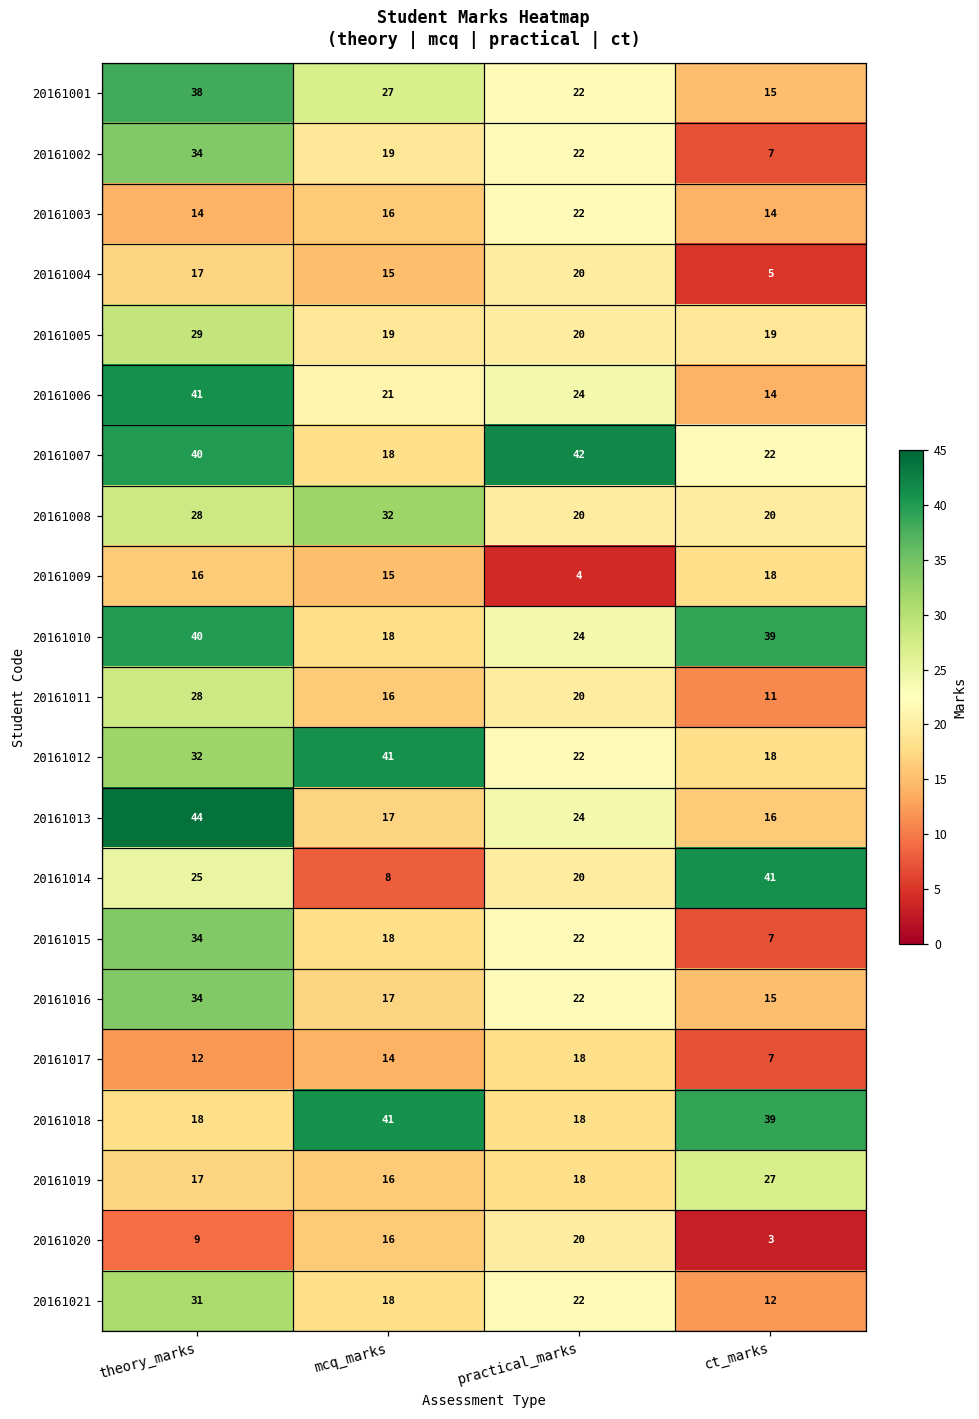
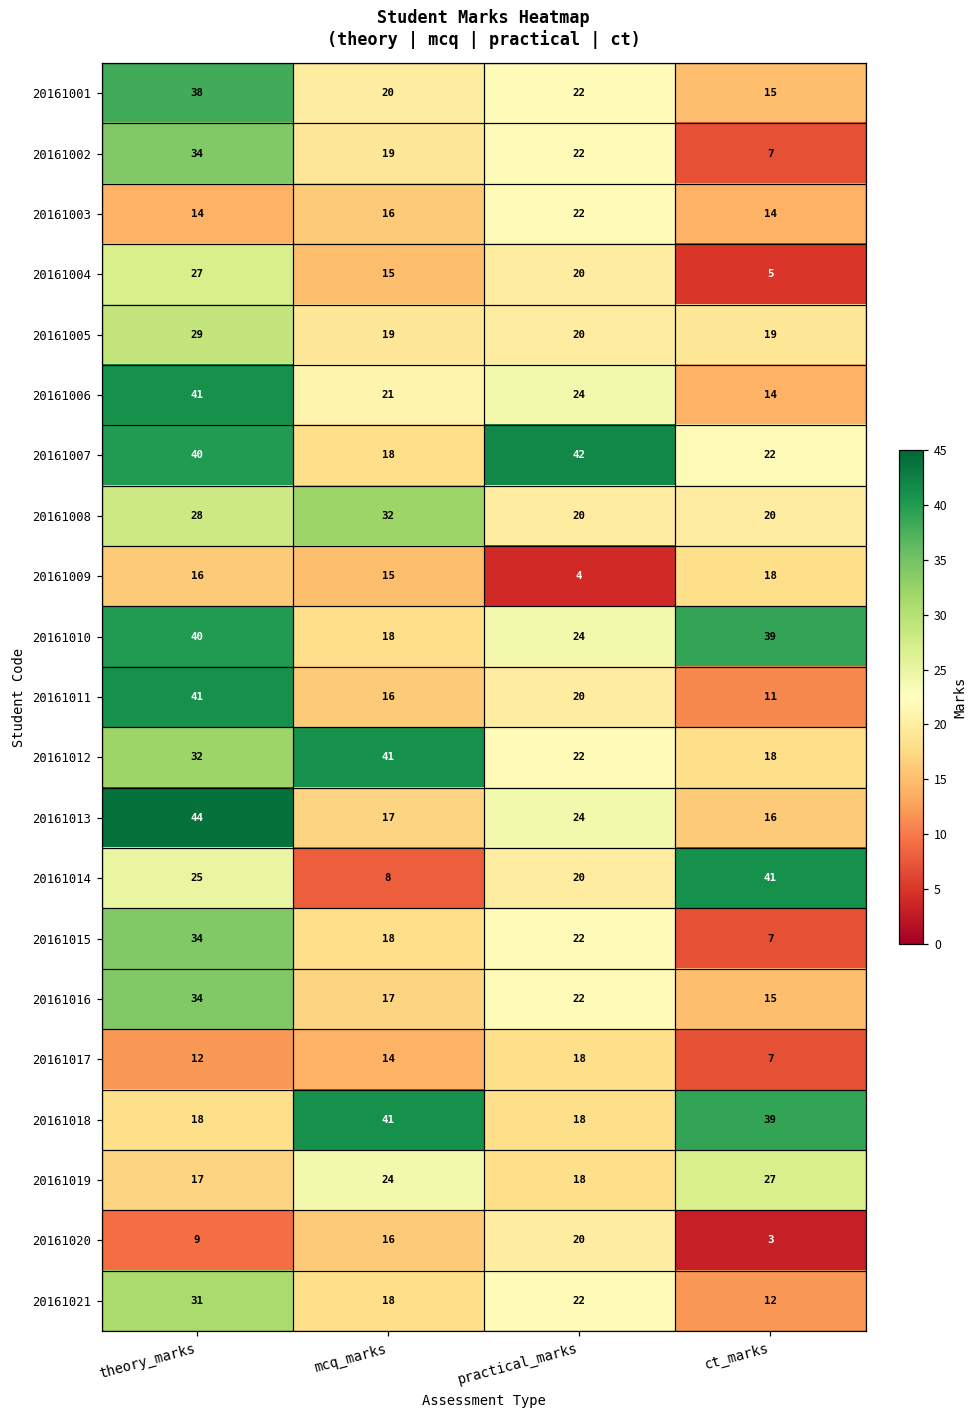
20161001, mcq_marks: 27 -> 20
20161004, theory_marks: 17 -> 27
20161011, theory_marks: 28 -> 41
20161019, mcq_marks: 16 -> 24
